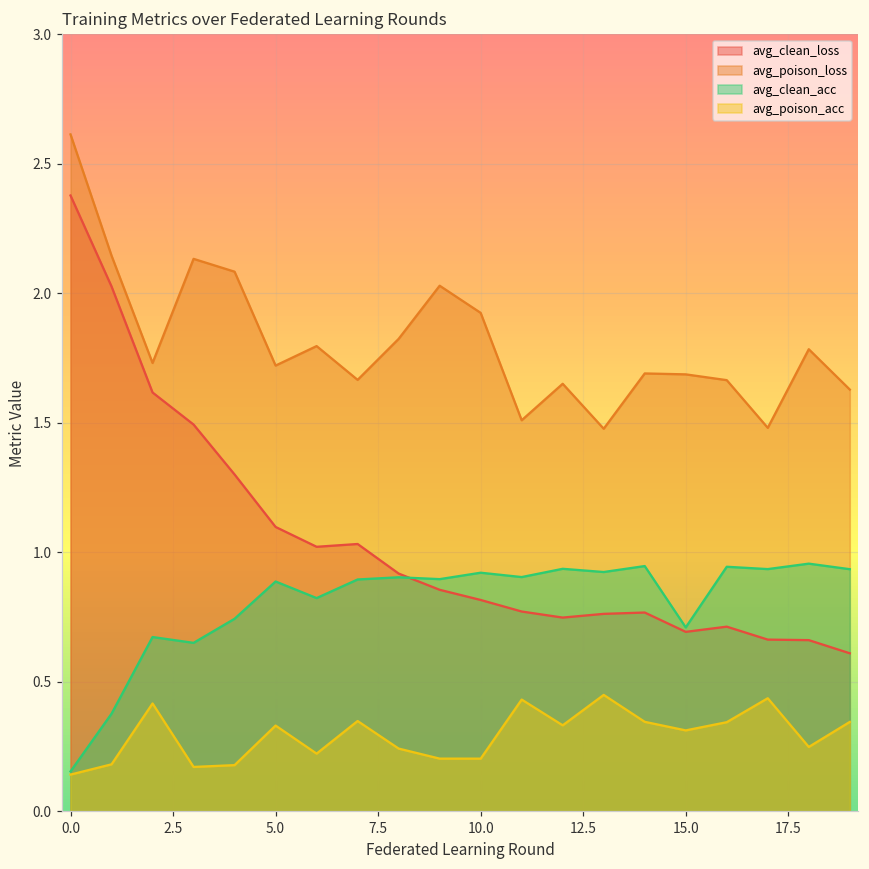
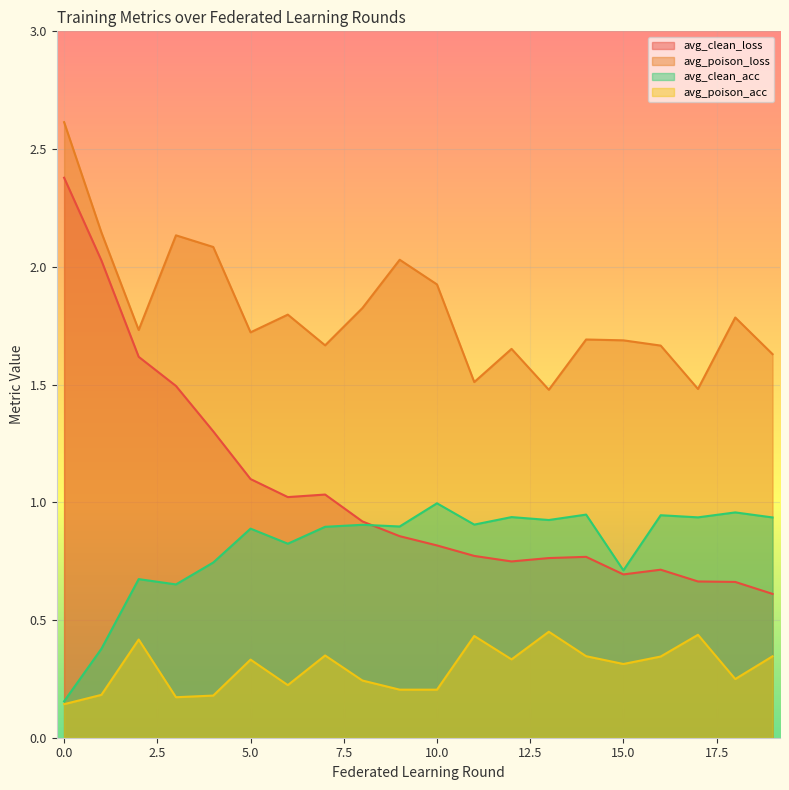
avg_clean_acc, 10.0: 0.92 -> 1.00
